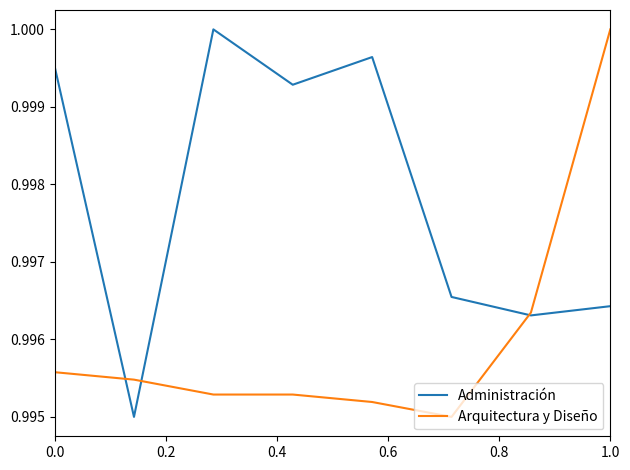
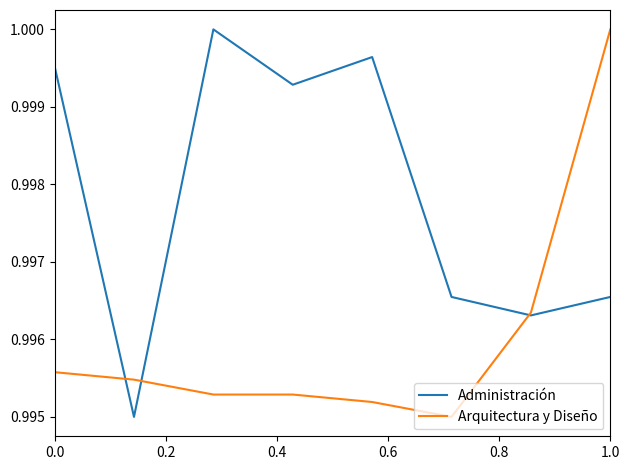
Administración, 1.0: 0.9964 -> 0.9965
